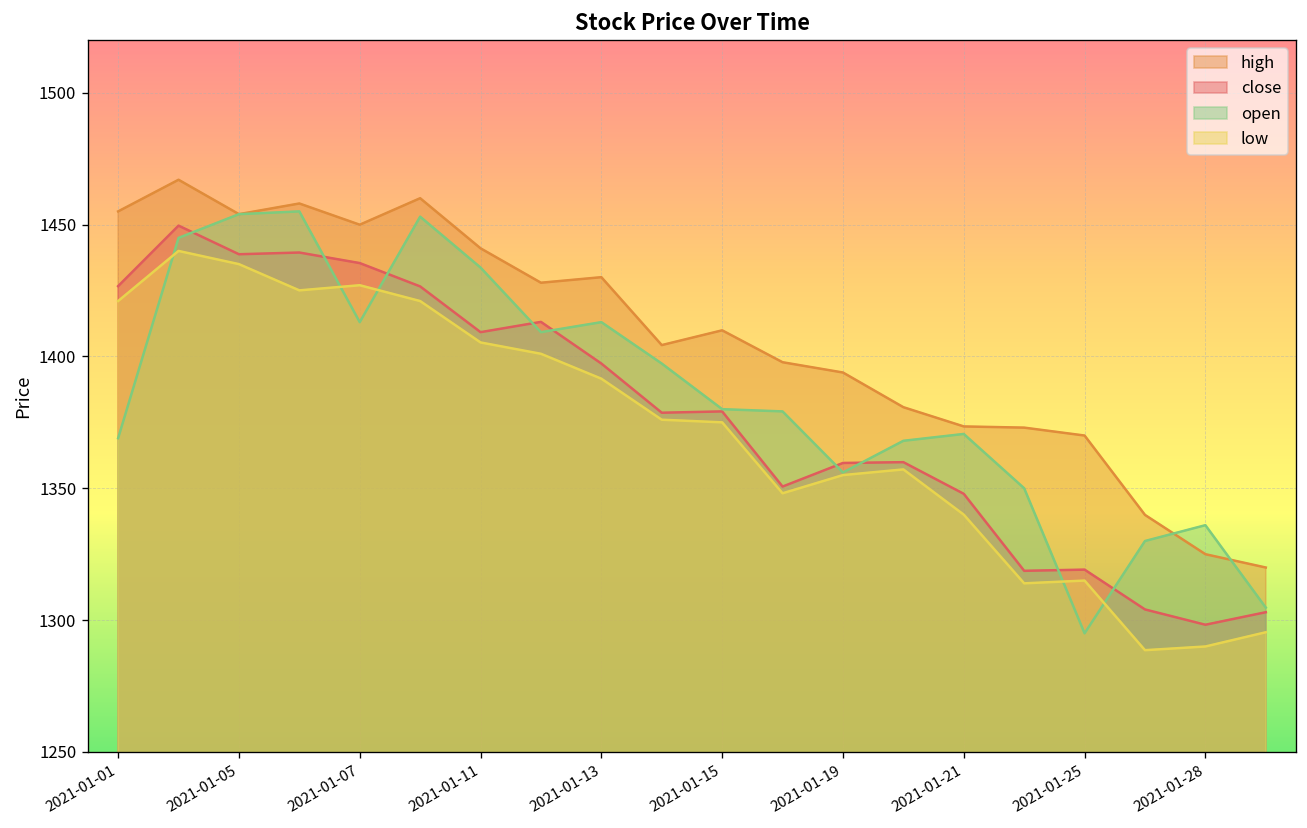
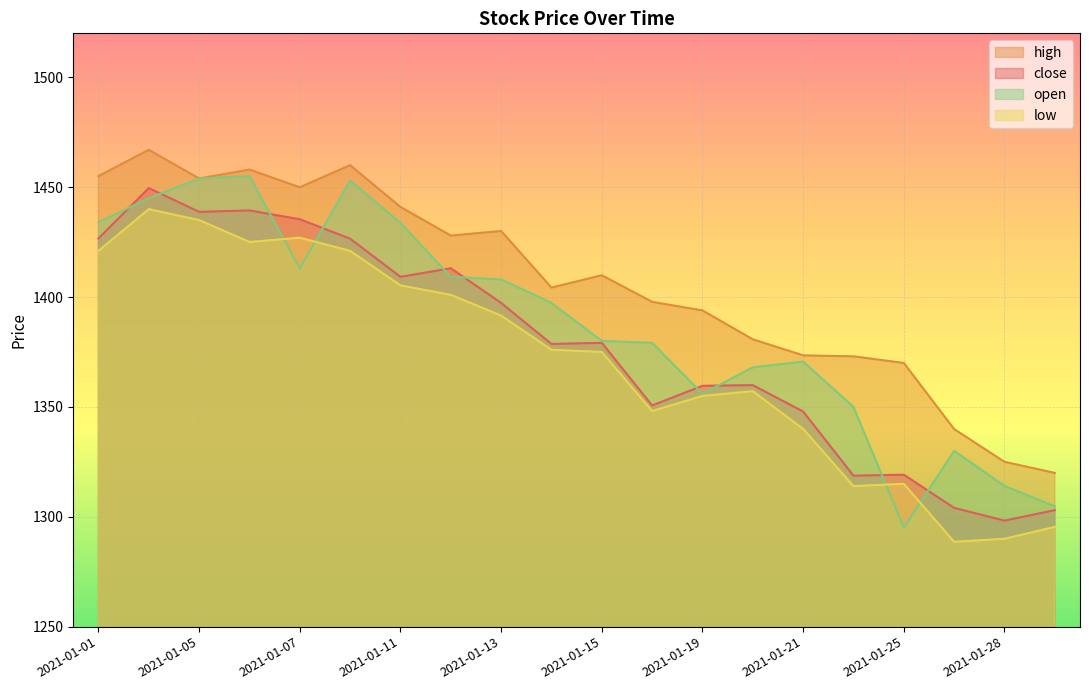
open, 2021-01-01: 1369 -> 1434
open, 2021-01-13: 1413 -> 1408
open, 2021-01-28: 1336 -> 1314
